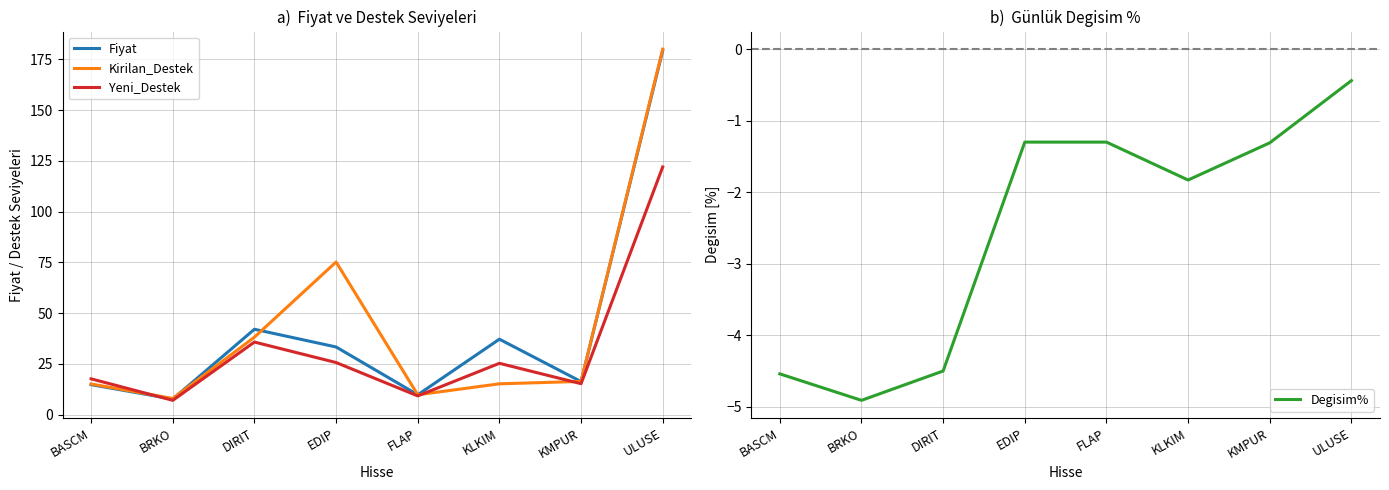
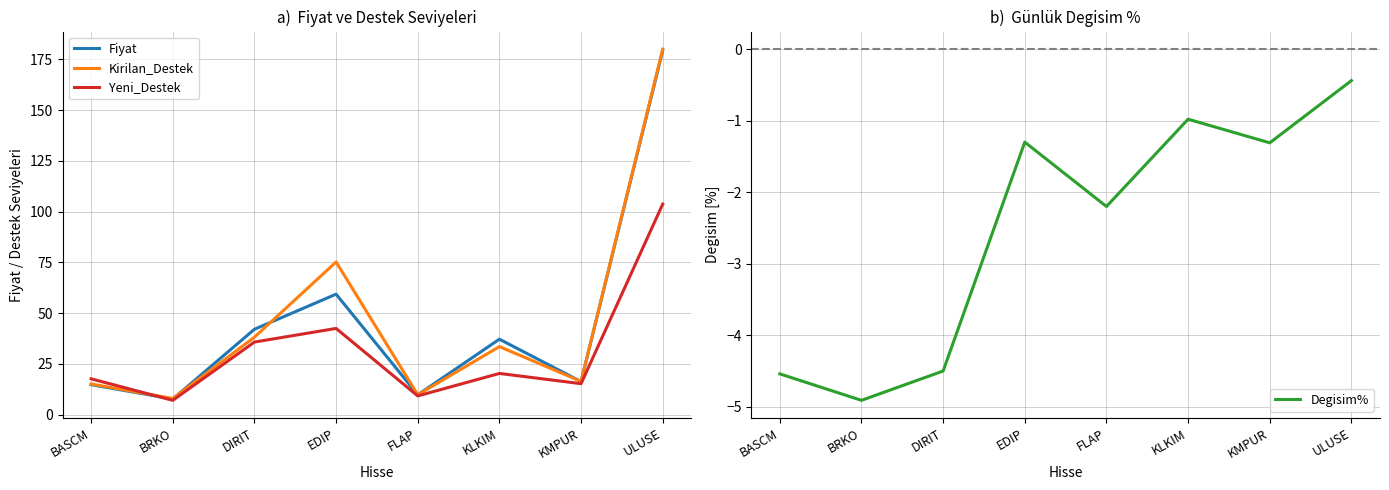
a) Fiyat ve Destek Seviyeleri, Fiyat, EDIP: 33 -> 59
a) Fiyat ve Destek Seviyeleri, Yeni_Destek, EDIP: 26 -> 43
a) Fiyat ve Destek Seviyeleri, Kirilan_Destek, KLKIM: 15 -> 34
a) Fiyat ve Destek Seviyeleri, Yeni_Destek, KLKIM: 25 -> 20
a) Fiyat ve Destek Seviyeleri, Yeni_Destek, ULUSE: 122 -> 104
b) Günlük Degisim %, FLAP: -1.3 -> -2.2
b) Günlük Degisim %, KLKIM: -1.8 -> -1.0
